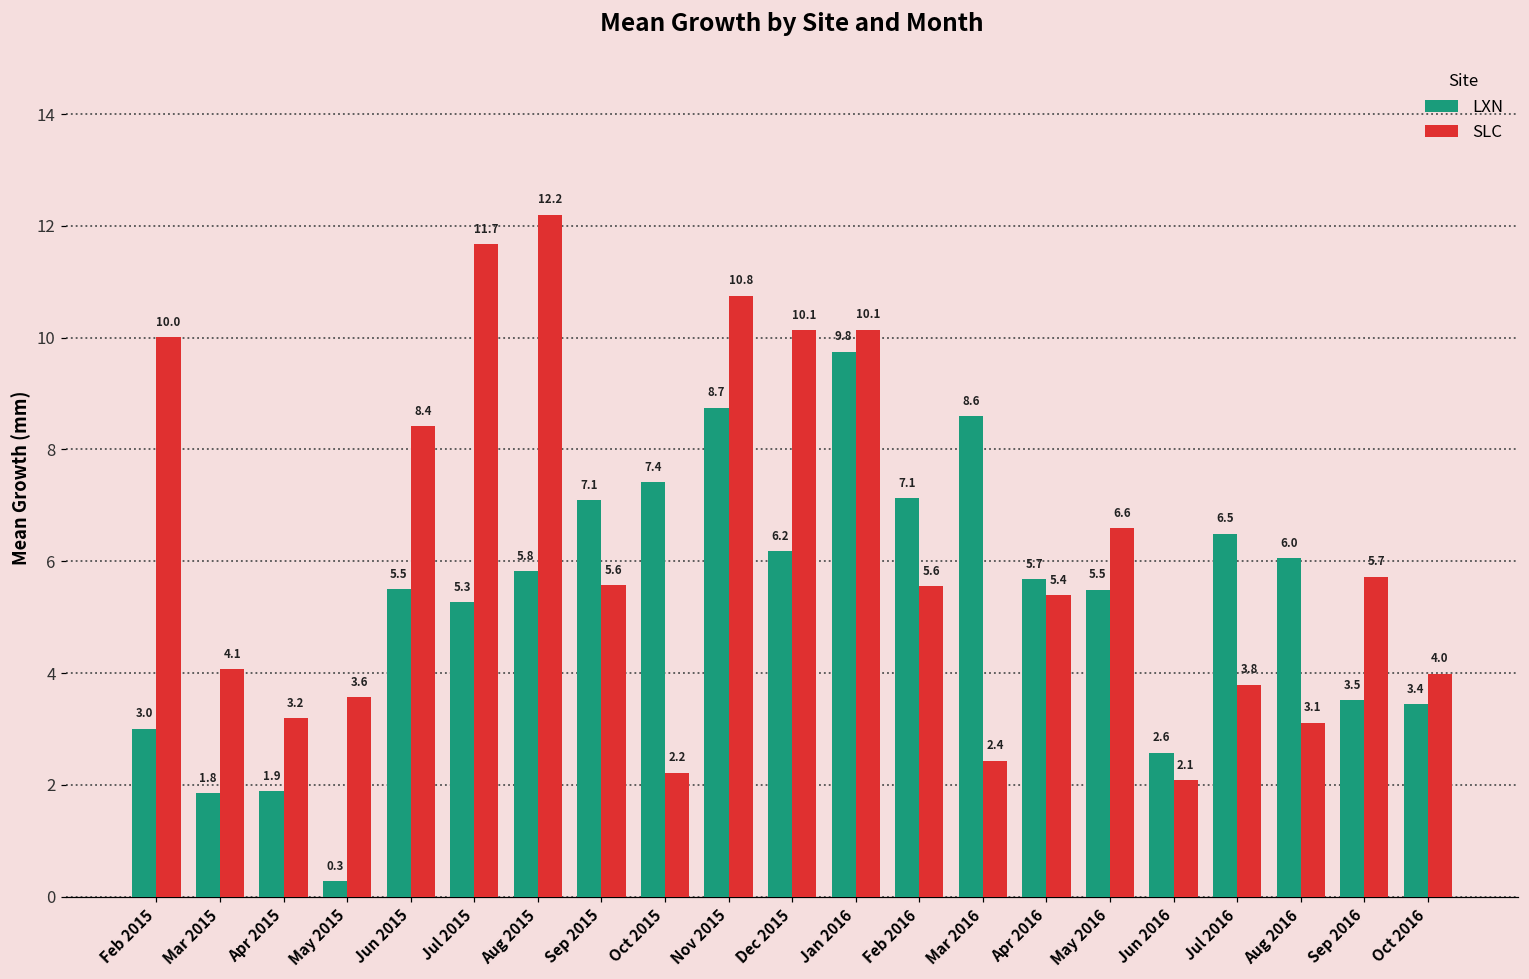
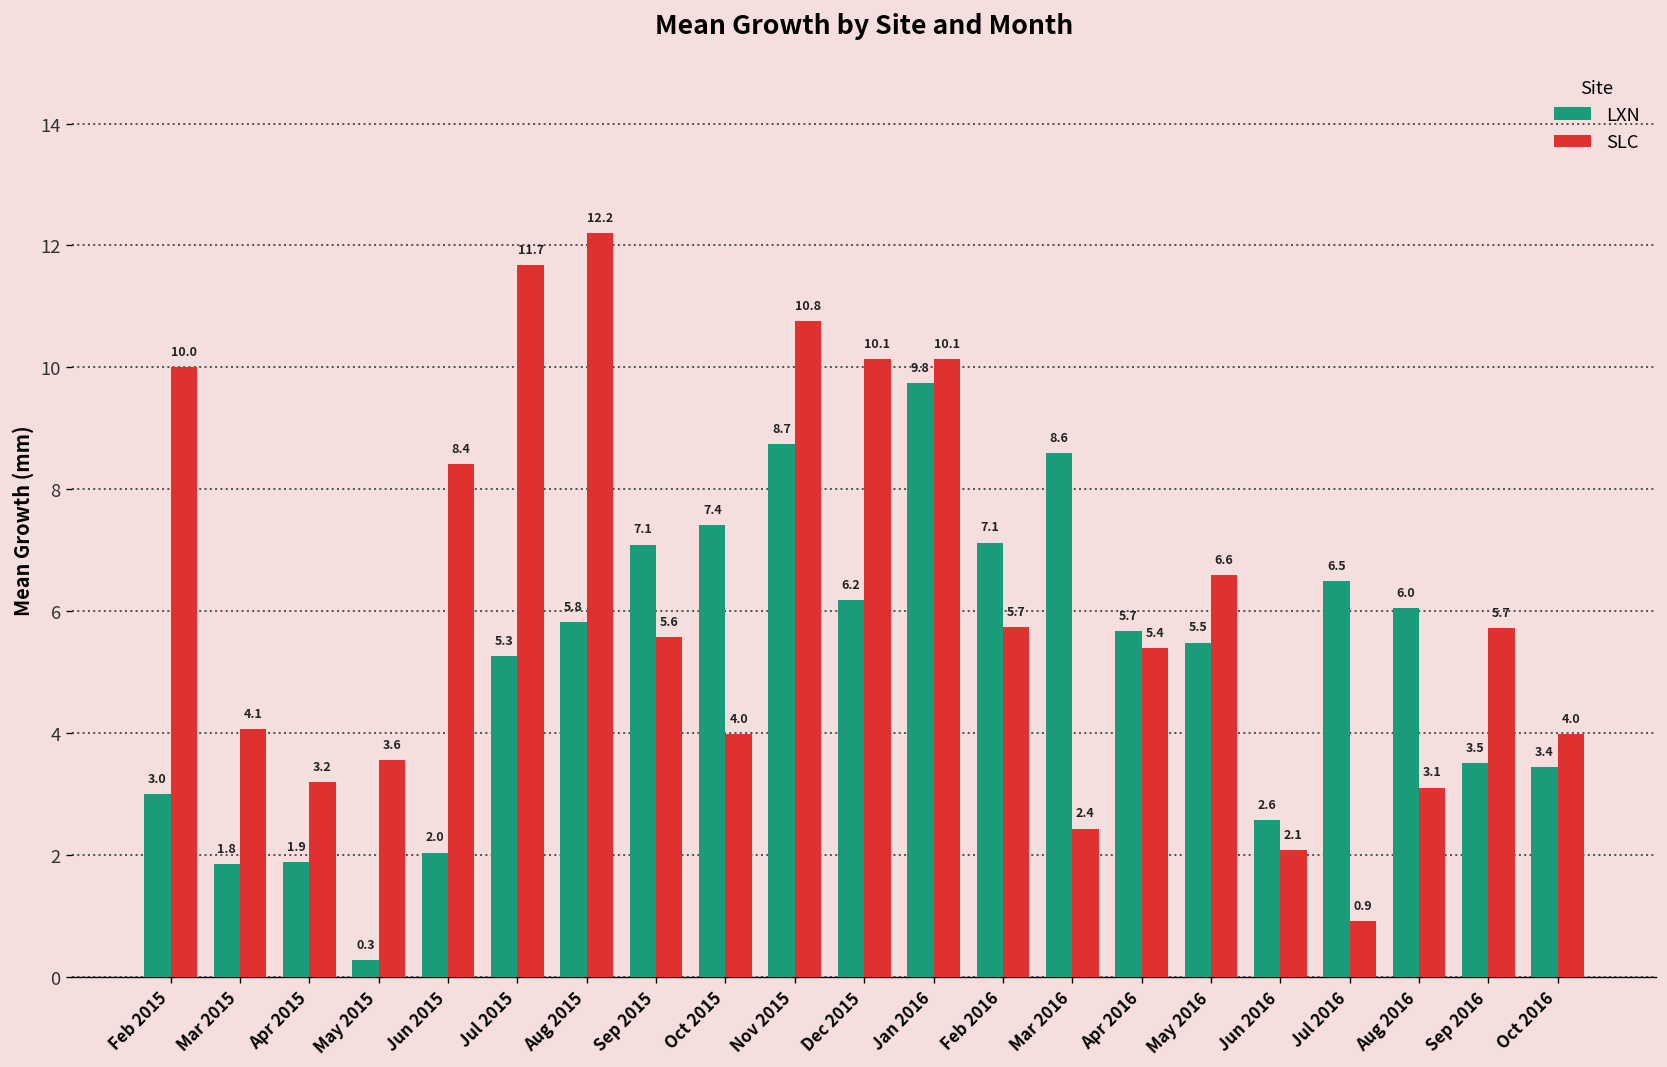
LXN, Jun 2015: 5.5 -> 2.0
SLC, Oct 2015: 2.2 -> 4.0
SLC, Feb 2016: 5.6 -> 5.7
SLC, Jul 2016: 3.8 -> 0.9
